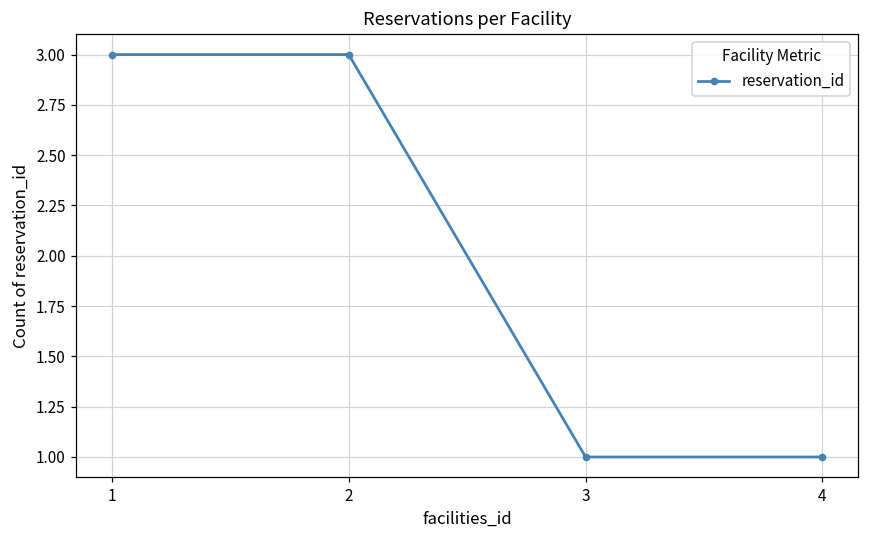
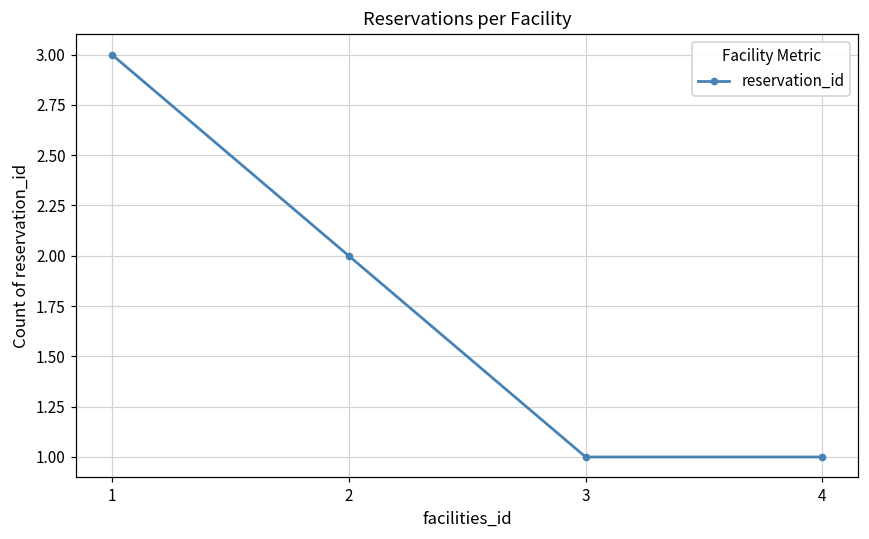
2: 3 -> 2
